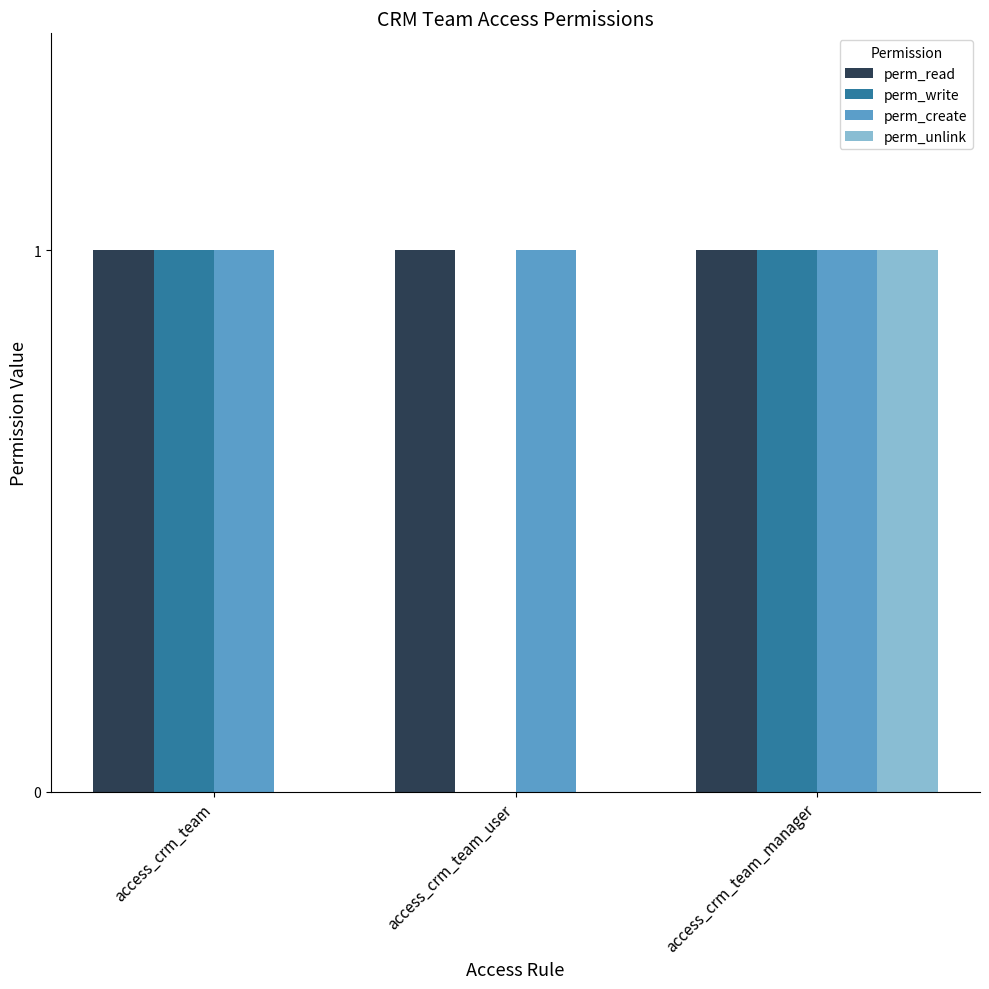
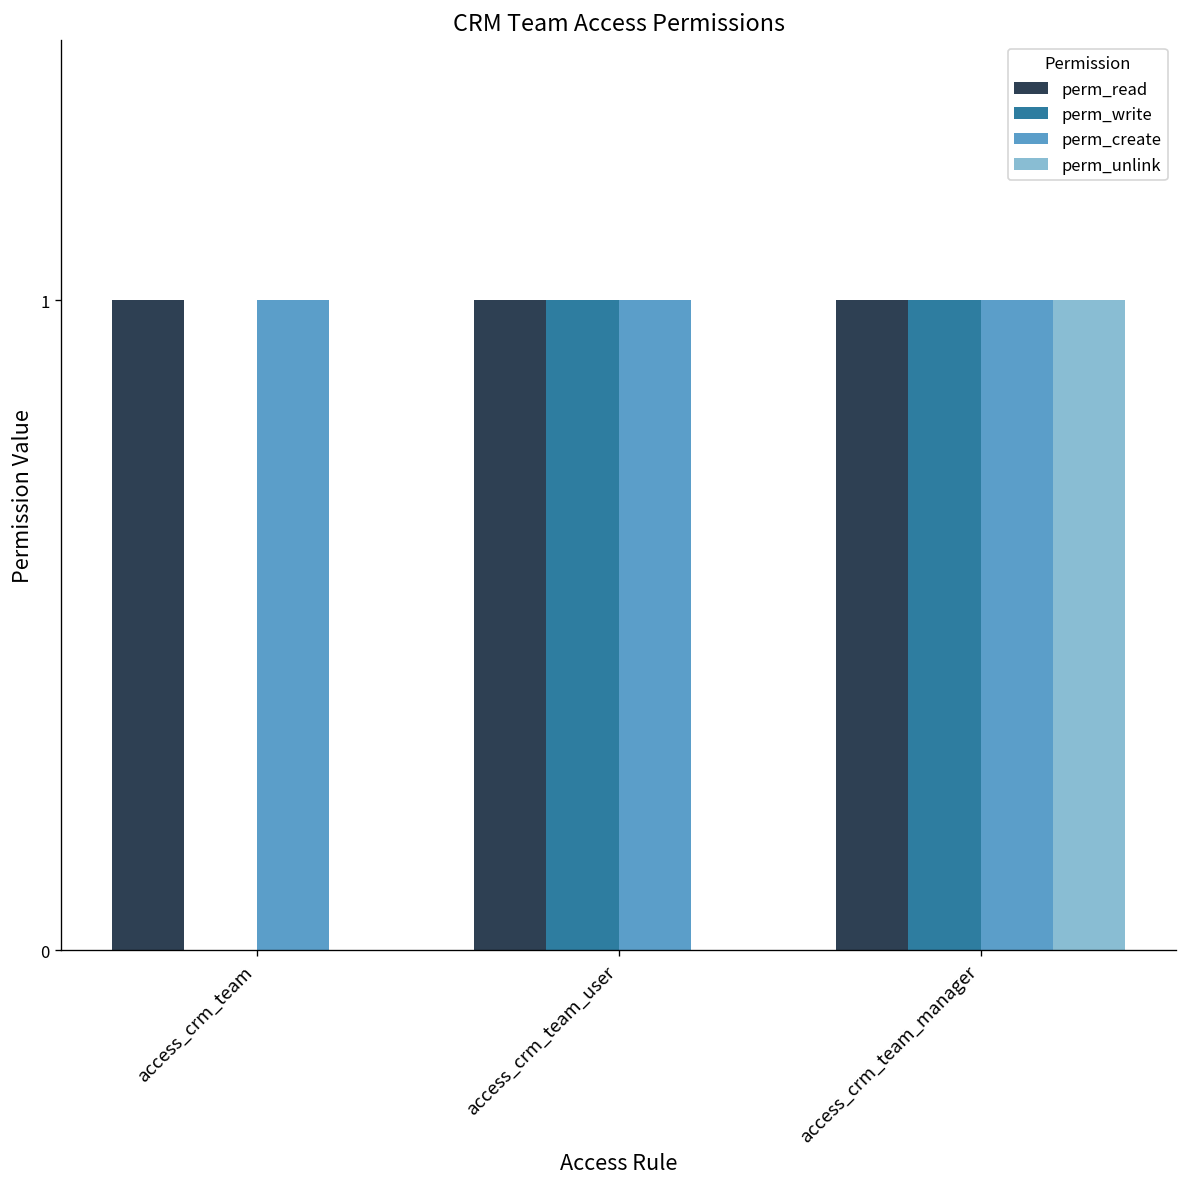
perm_write, access_crm_team: 1 -> 0
perm_write, access_crm_team_user: 0 -> 1
